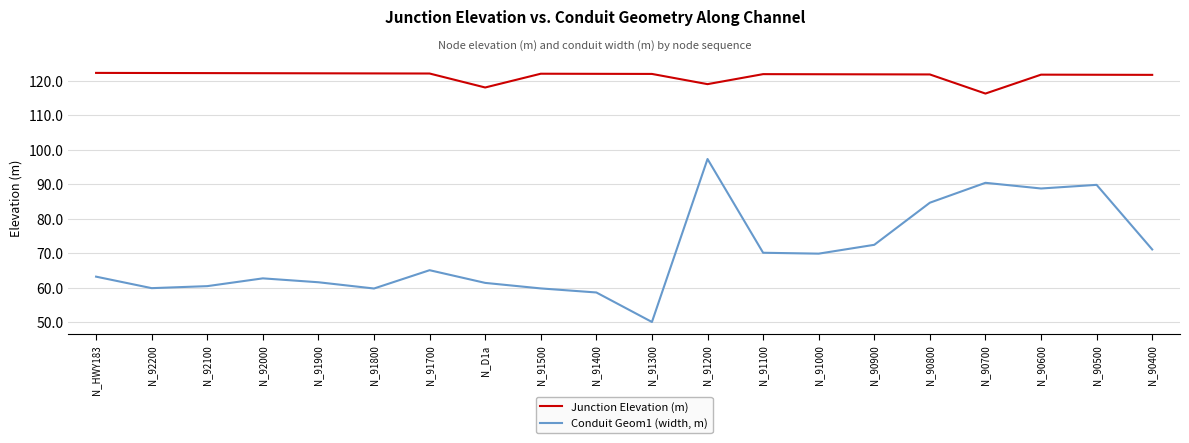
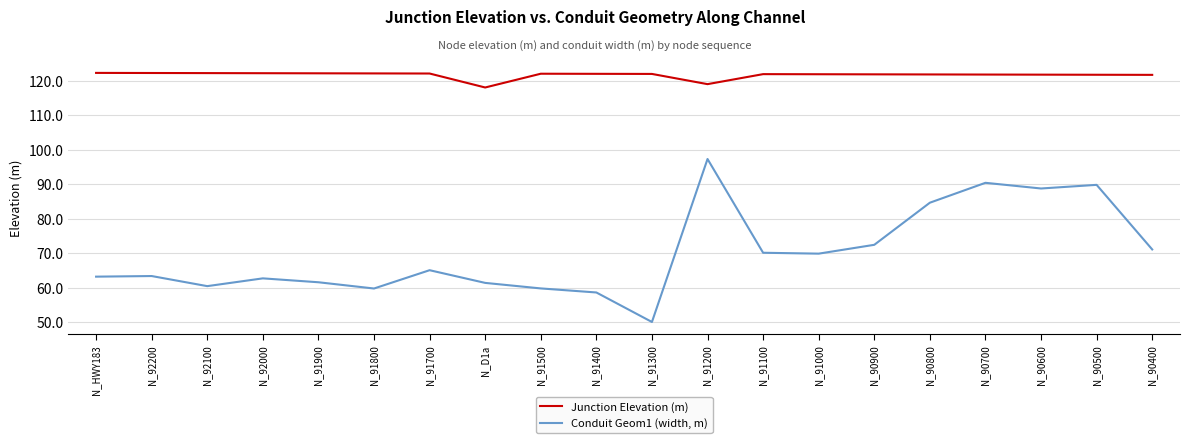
Conduit Geom1 (width, m), N_92200: 60 -> 63
Junction Elevation (m), N_90700: 116 -> 122
